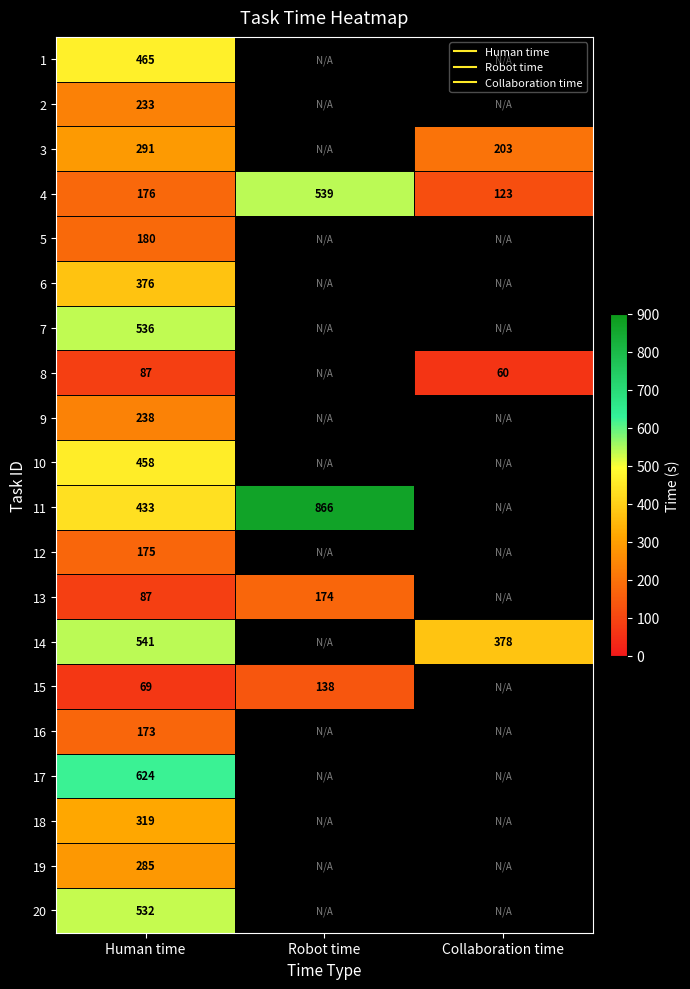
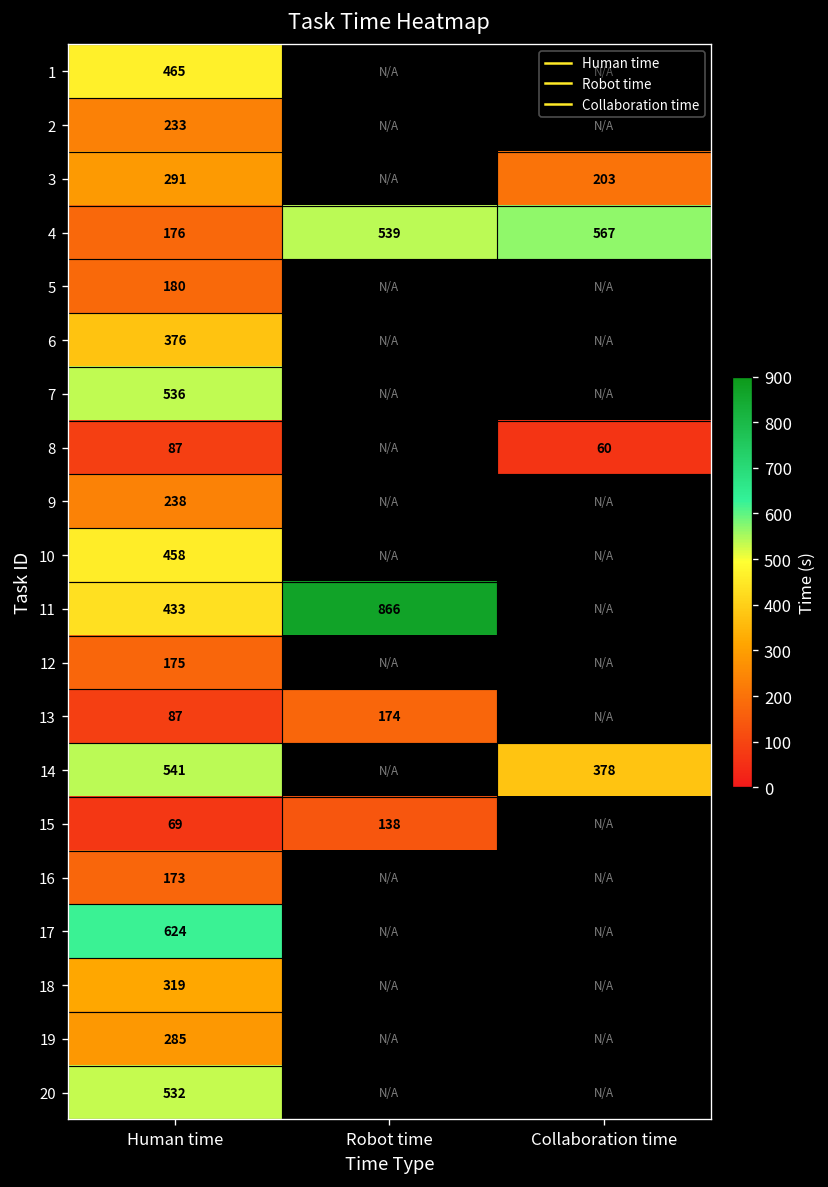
4, Collaboration time: 123 -> 567
